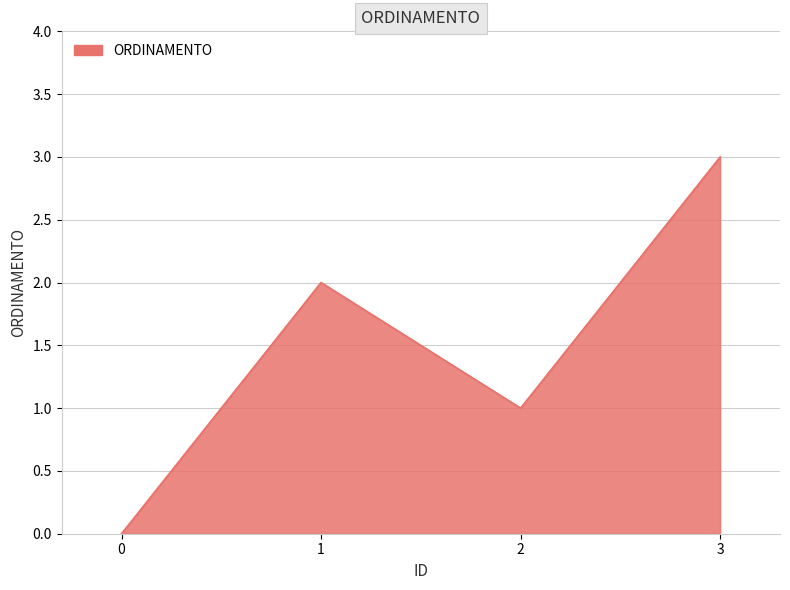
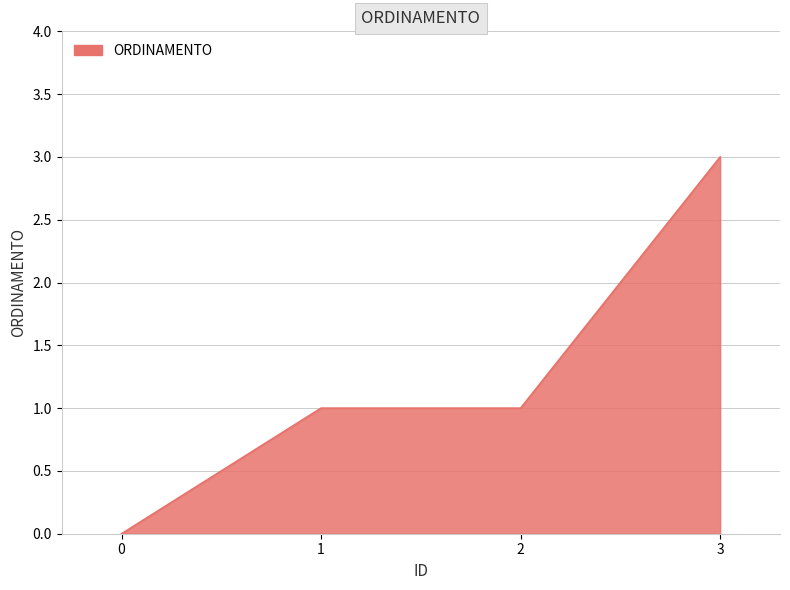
1: 2 -> 1
